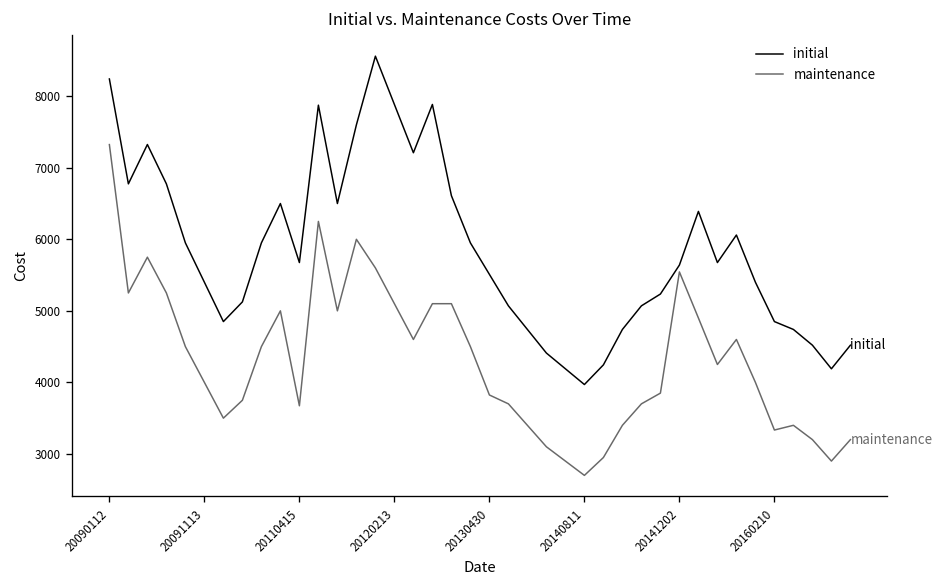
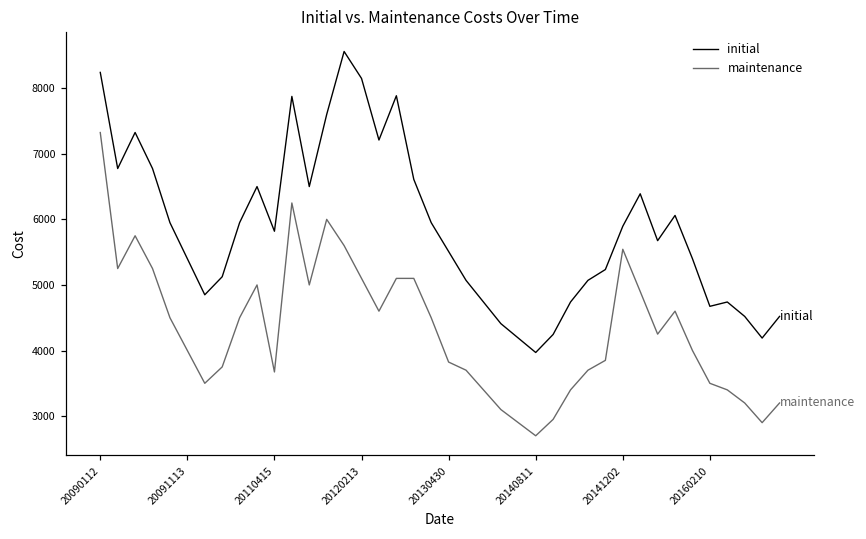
initial, 20110415: 5700 -> 5800
initial, 20120213: 7900 -> 8100
initial, 20141202: 5600 -> 5900
initial, 20160210: 4900 -> 4700
maintenance, 20160210: 3300 -> 3500
